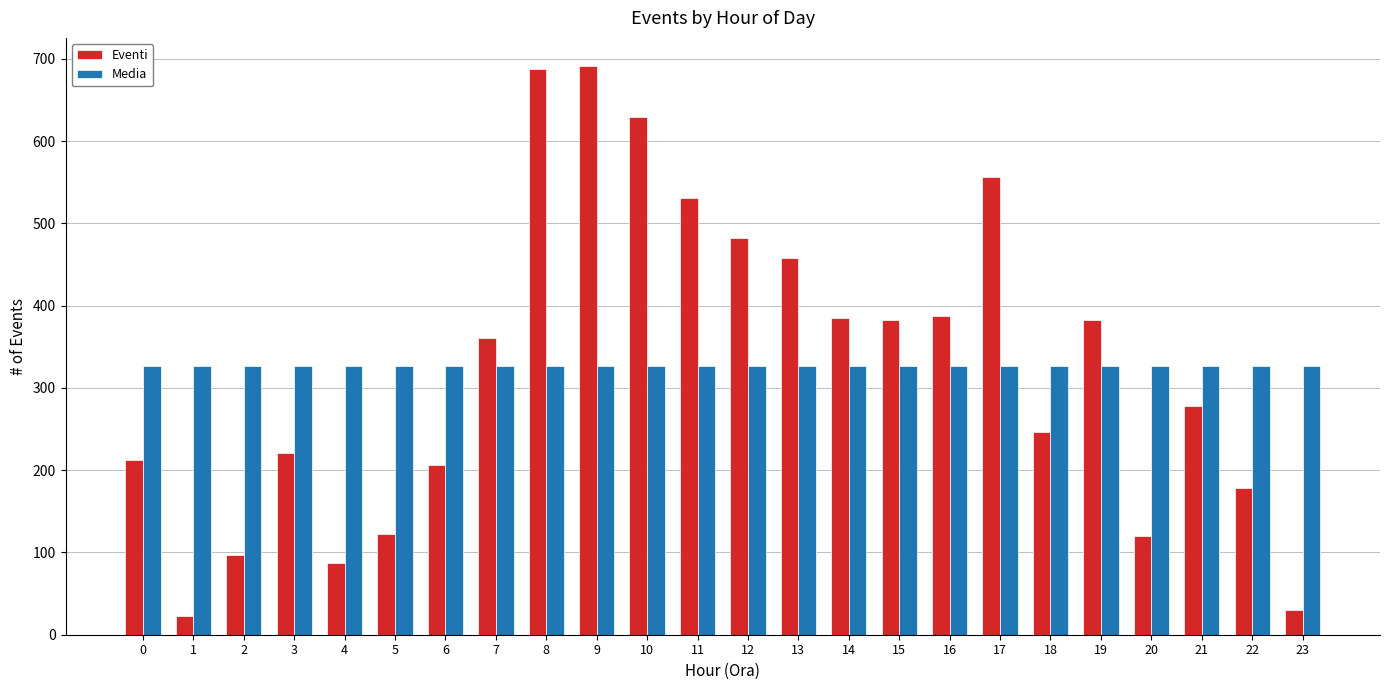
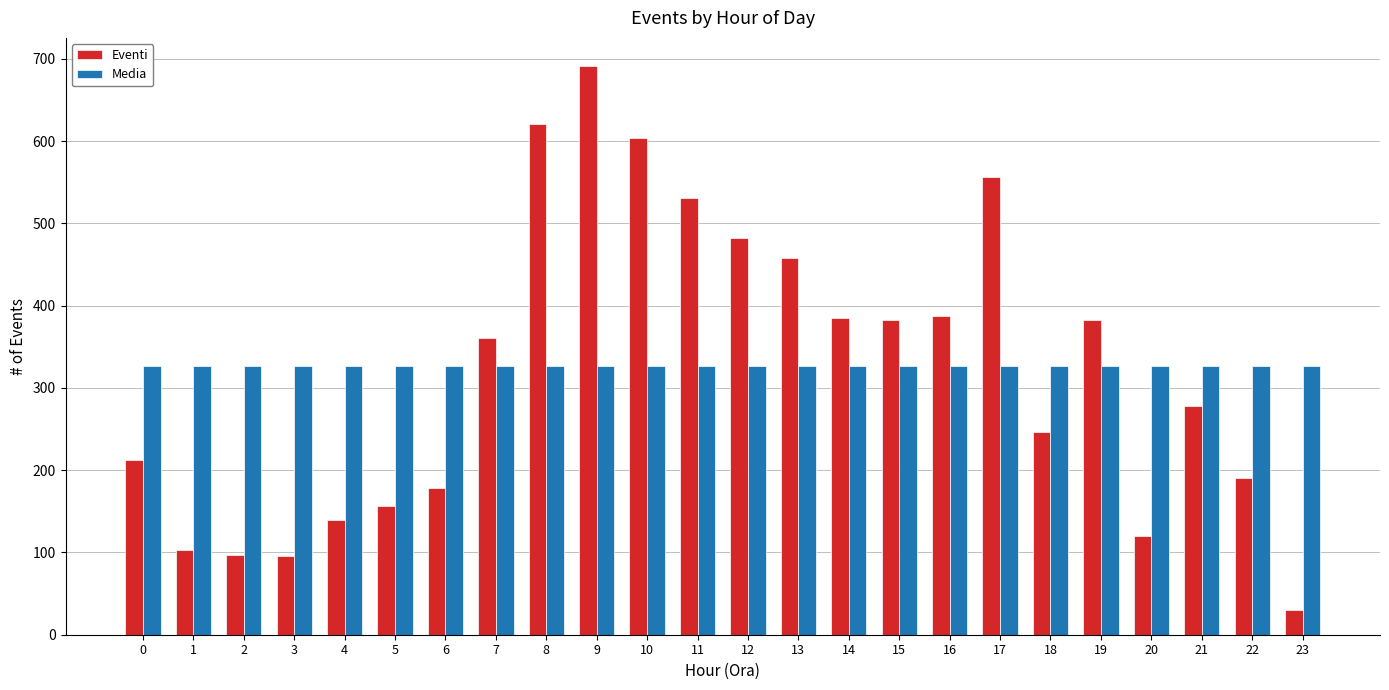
Eventi, 1: 20 -> 100
Eventi, 3: 220 -> 100
Eventi, 4: 90 -> 140
Eventi, 5: 120 -> 160
Eventi, 6: 210 -> 180
Eventi, 8: 690 -> 620
Eventi, 10: 630 -> 600
Eventi, 22: 180 -> 190
